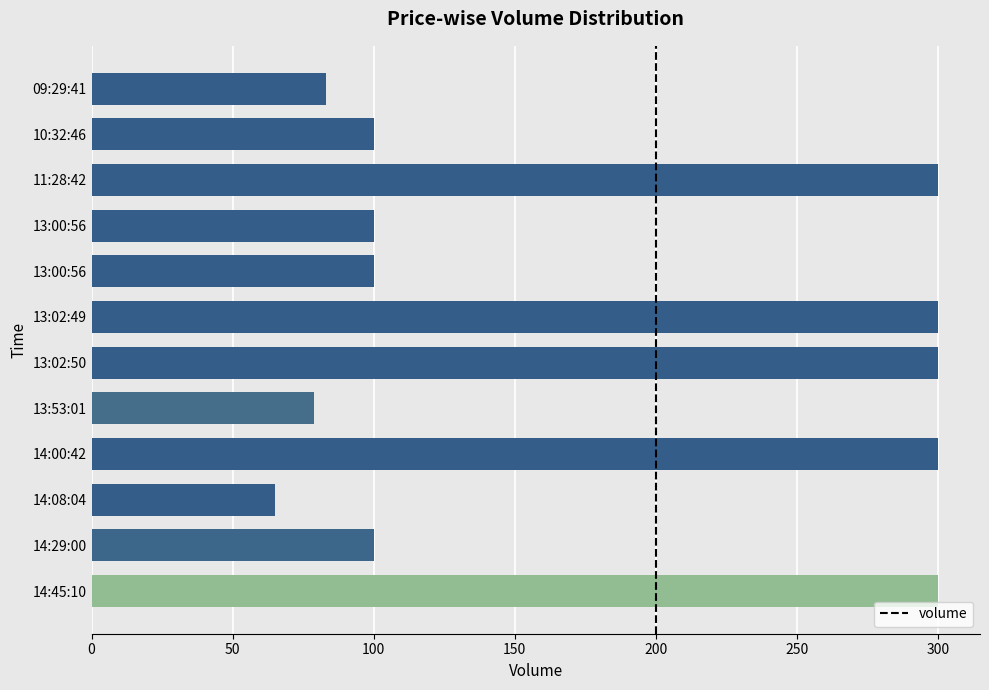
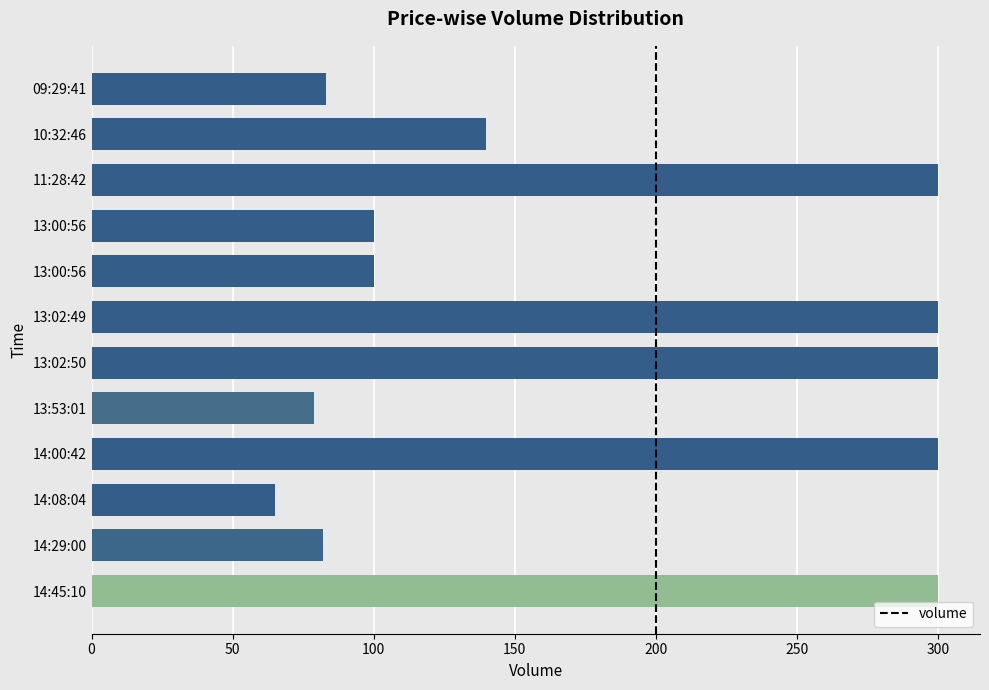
10:32:46: 100 -> 140
14:29:00: 100 -> 82
